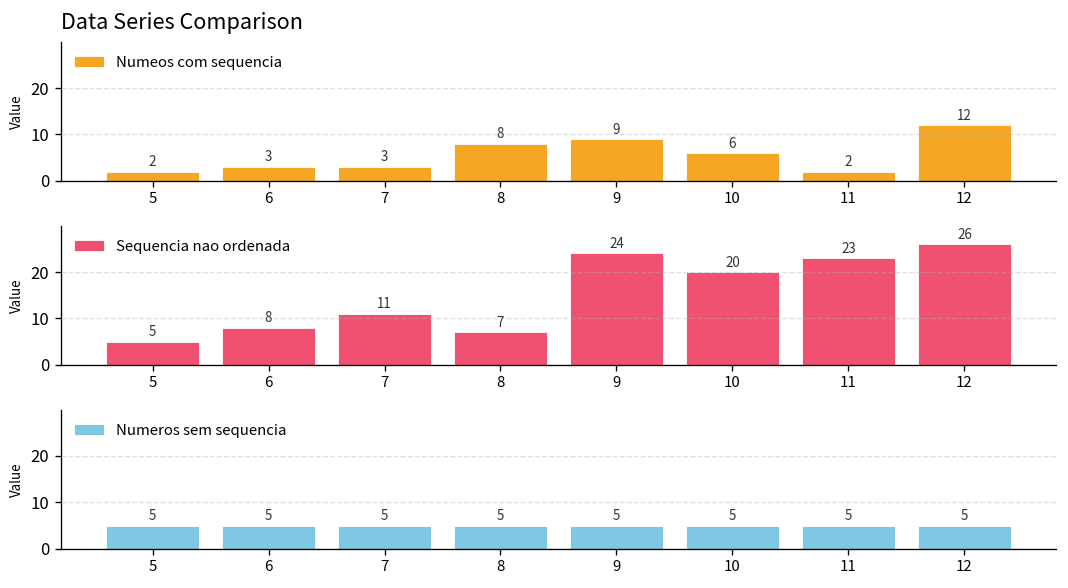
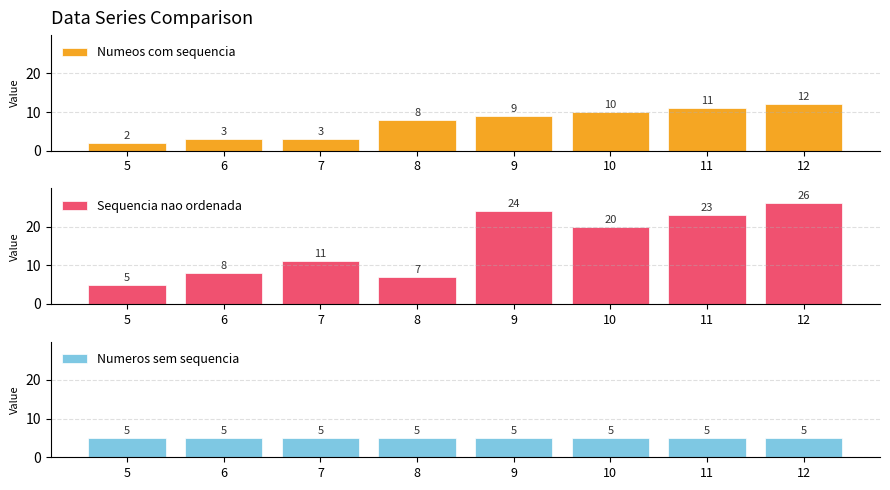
Data Series Comparison, 10: 6 -> 10
Data Series Comparison, 11: 2 -> 11
